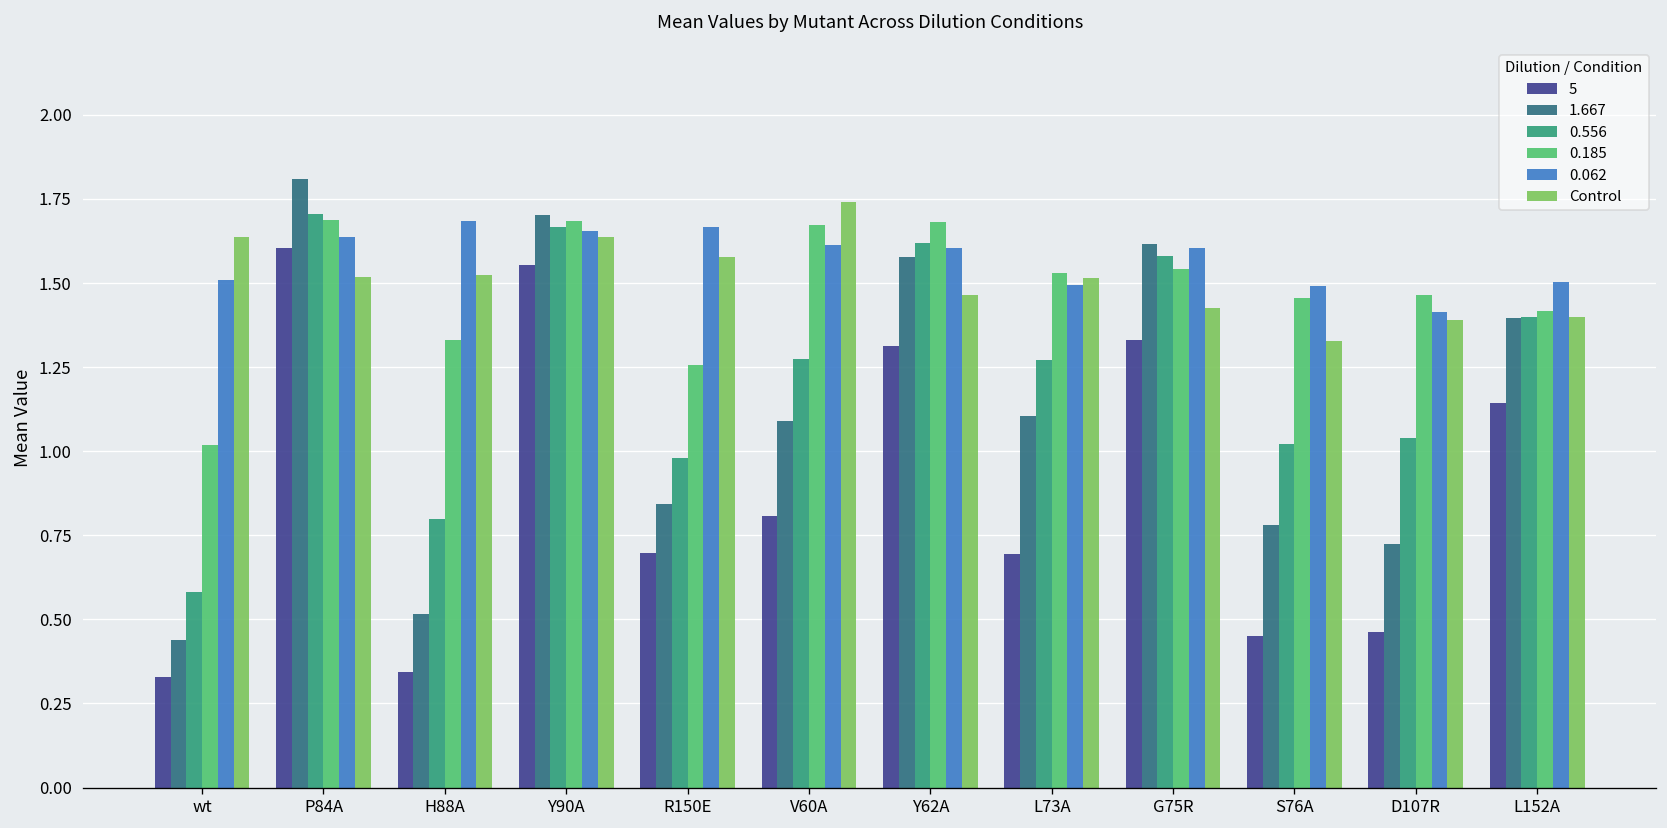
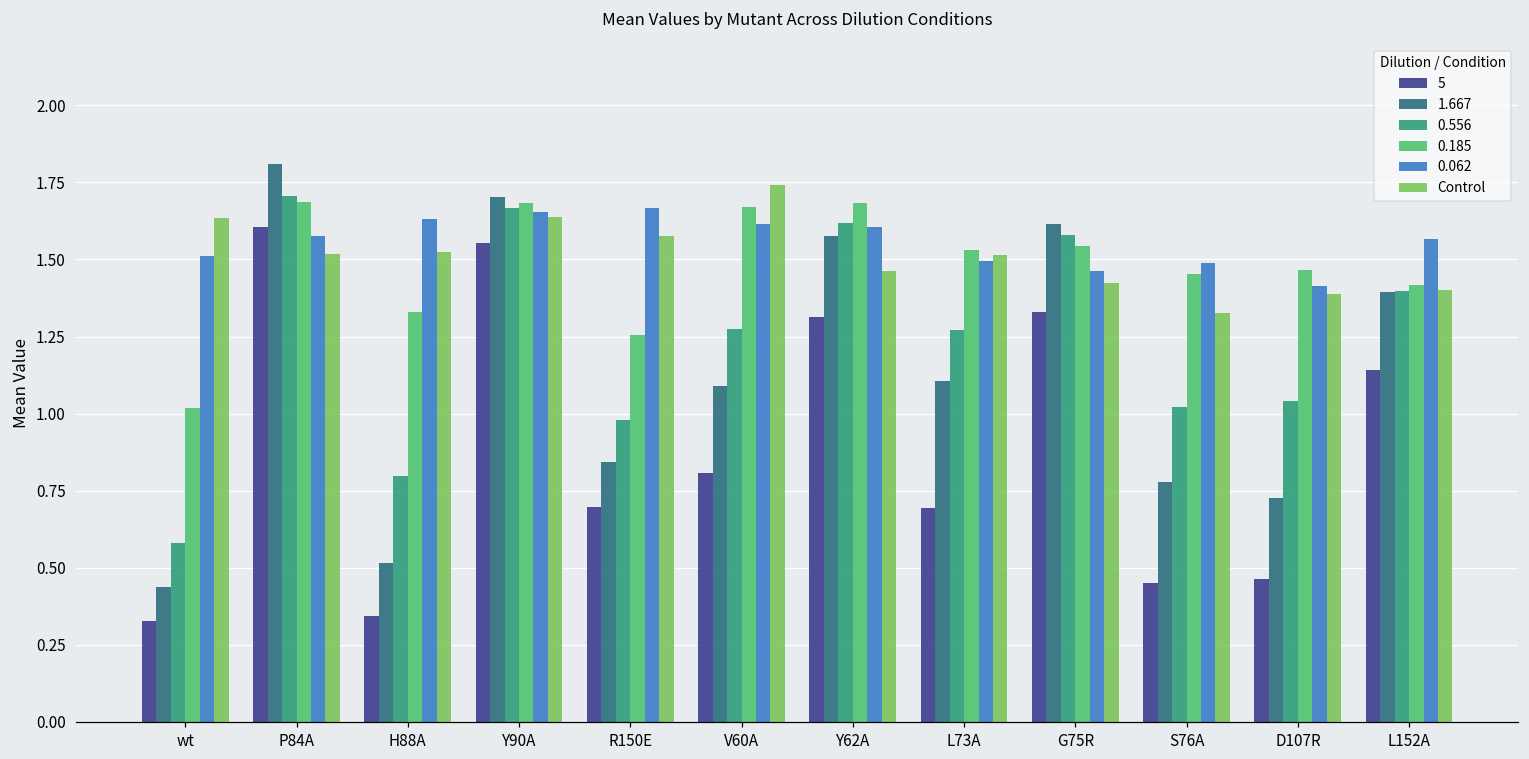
0.062, P84A: 1.64 -> 1.57
0.062, H88A: 1.68 -> 1.63
0.062, G75R: 1.60 -> 1.46
0.062, L152A: 1.50 -> 1.57
